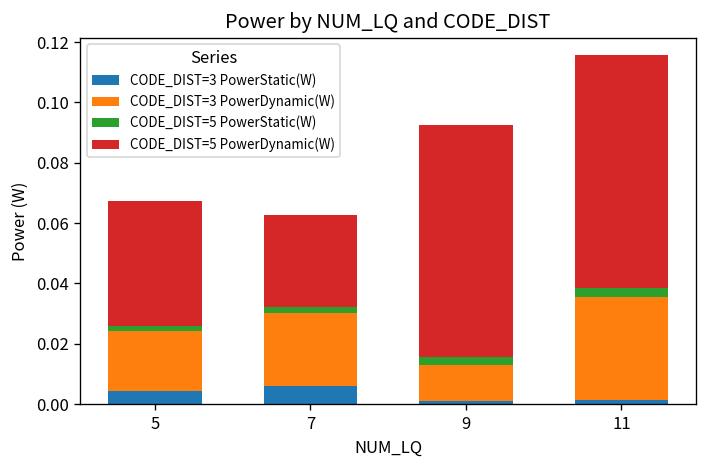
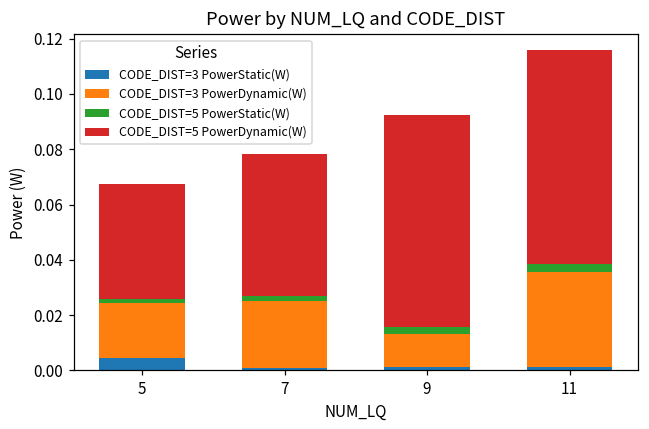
CODE_DIST=3 PowerStatic(W), 7: 0.006 -> 0.001
CODE_DIST=5 PowerDynamic(W), 7: 0.030 -> 0.051
